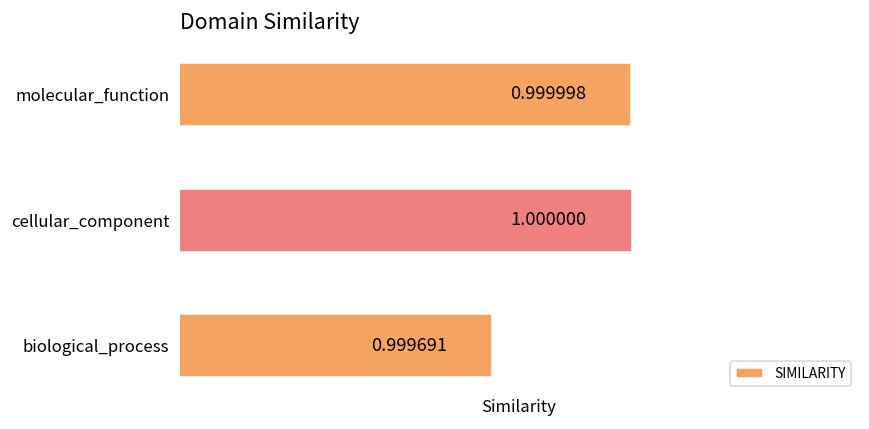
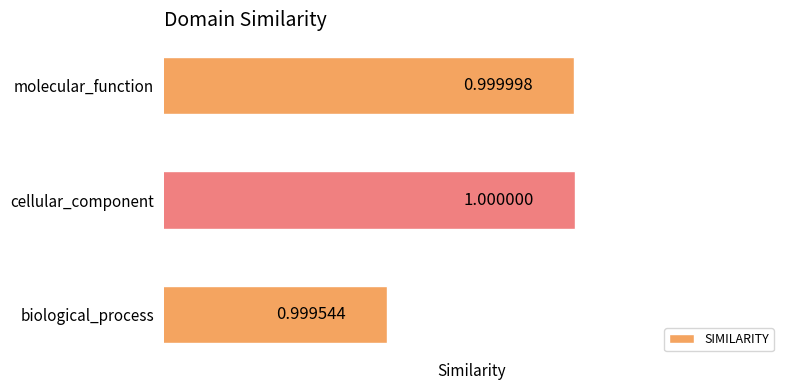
biological_process: 0.999691 -> 0.999544
